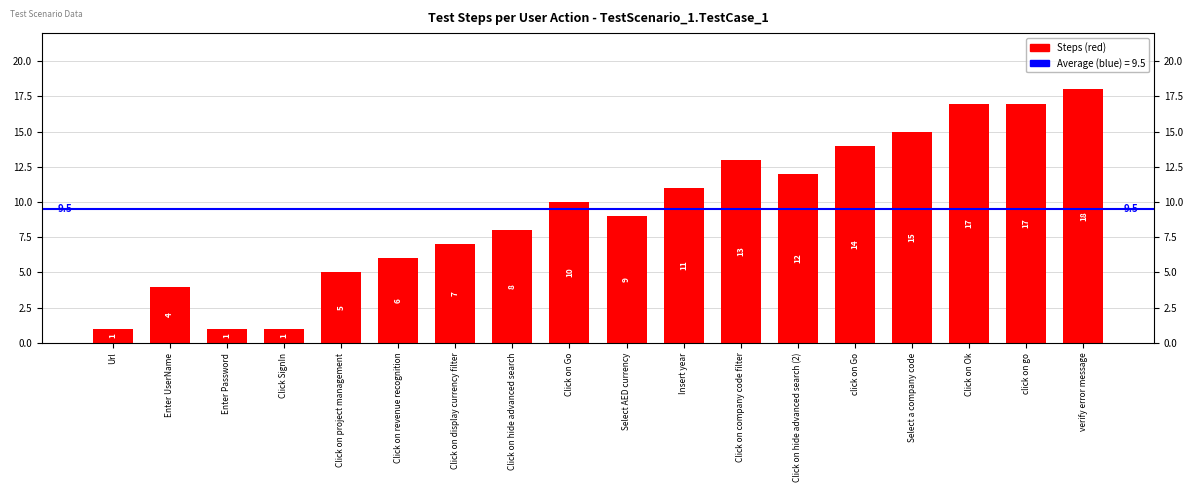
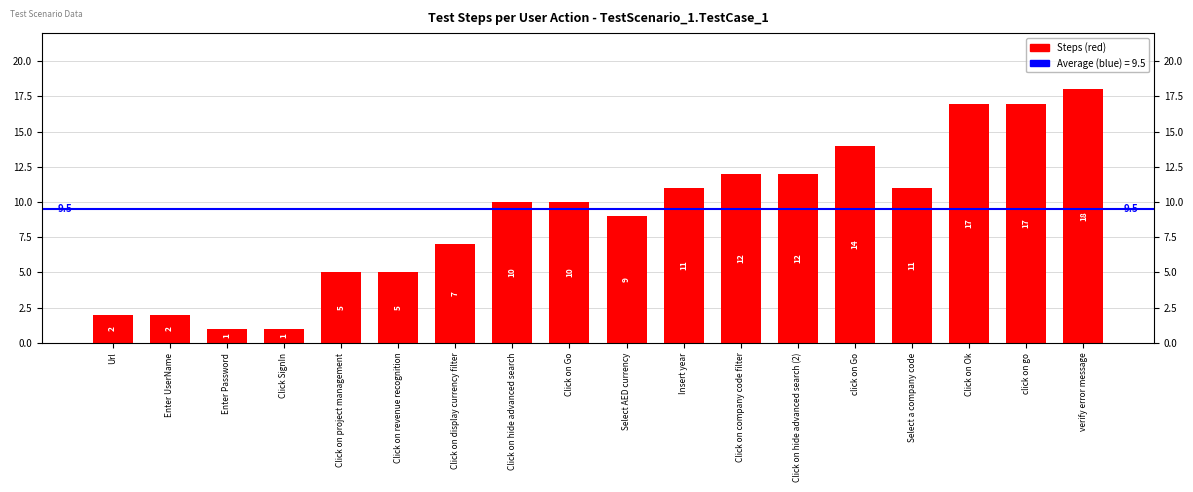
Url: 1 -> 2
Enter UserName: 4 -> 2
Click on revenue recognition: 6 -> 5
Click on hide advanced search: 8 -> 10
Click on company code filter: 13 -> 12
Select a company code: 15 -> 11
